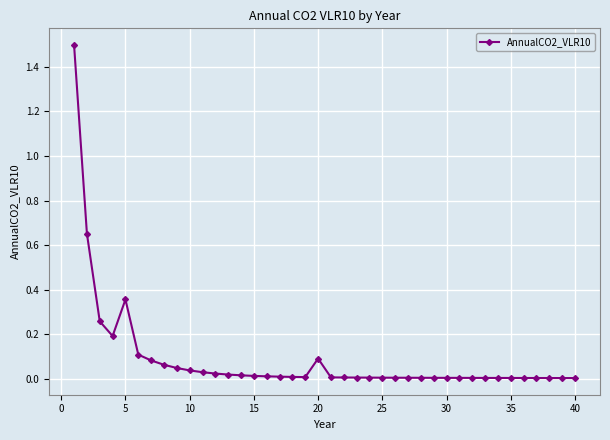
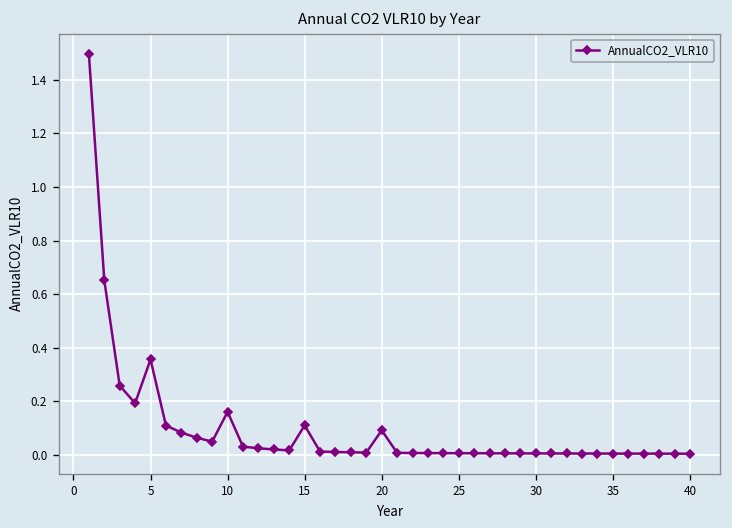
10: 0.04 -> 0.16
15: 0.01 -> 0.11
